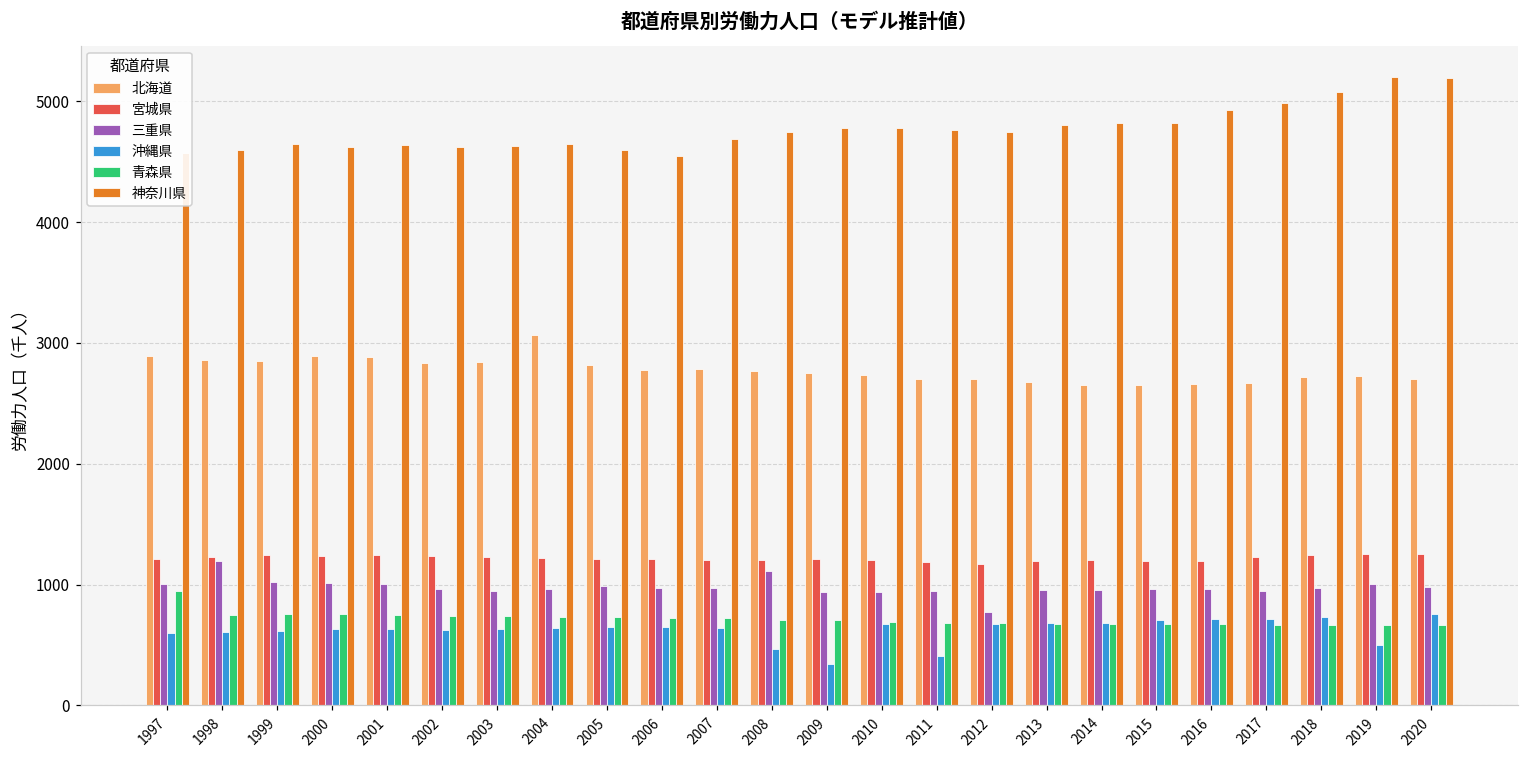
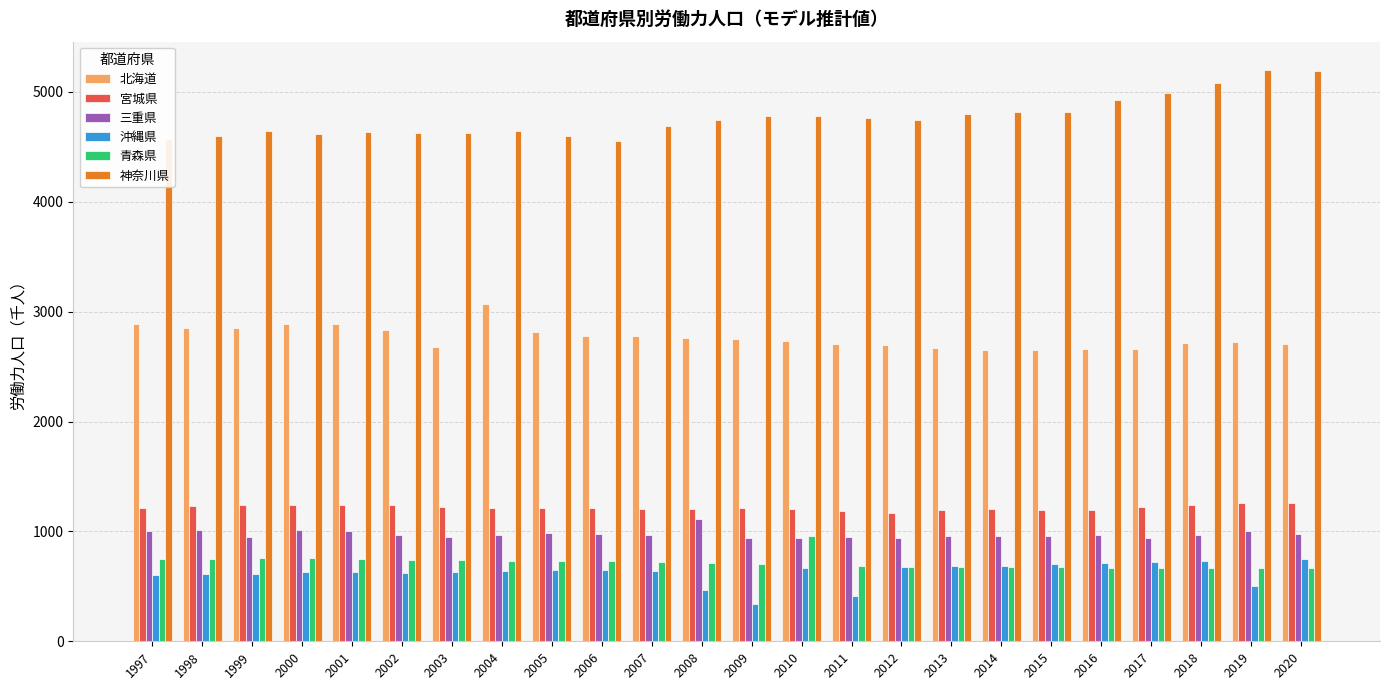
青森県, 1997: 950 -> 750
三重県, 1998: 1190 -> 1020
三重県, 1999: 1020 -> 950
北海道, 2003: 2840 -> 2680
青森県, 2010: 690 -> 960
三重県, 2012: 780 -> 940
